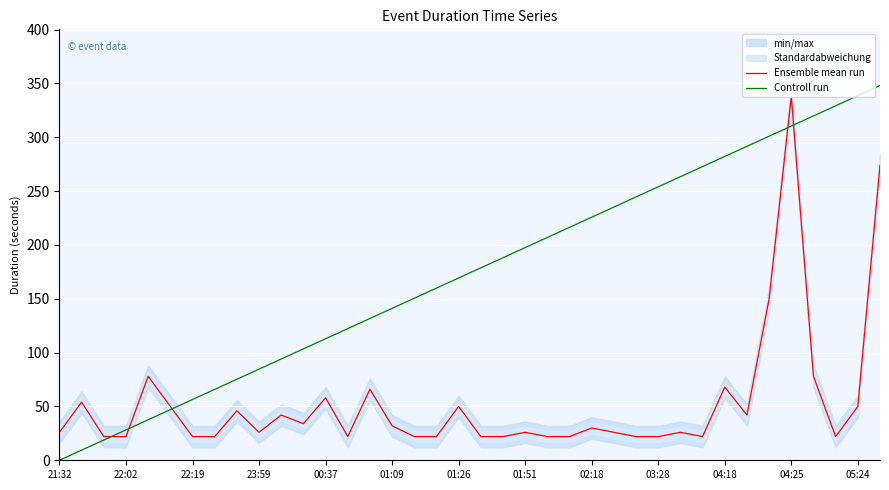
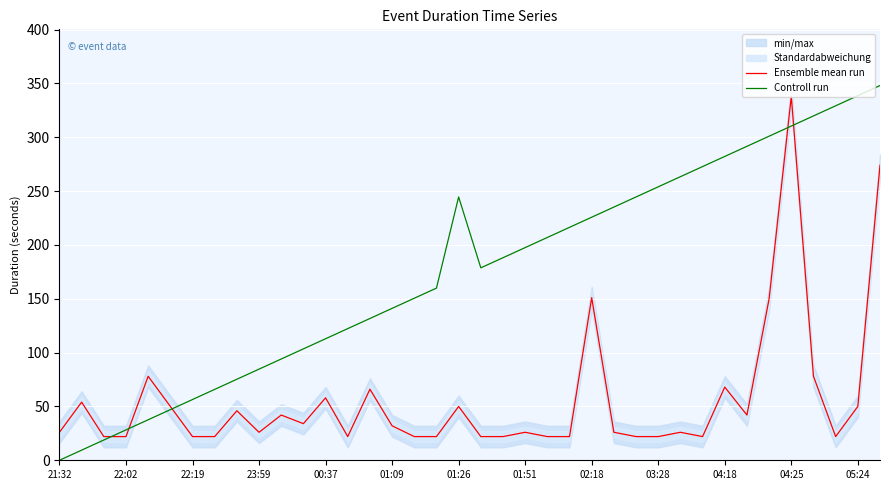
Controll run, 01:26: 169 -> 245
Ensemble mean run, 02:18: 30 -> 151
